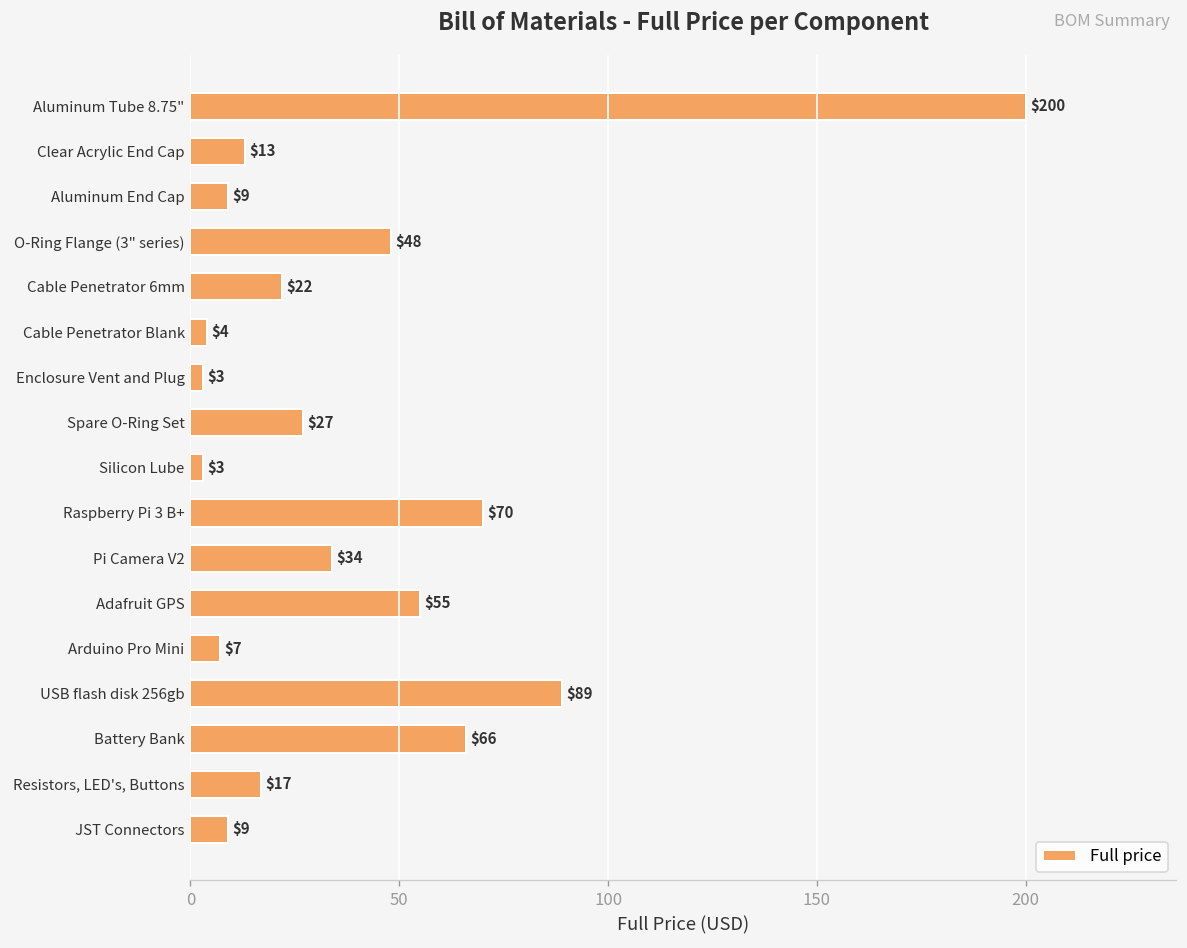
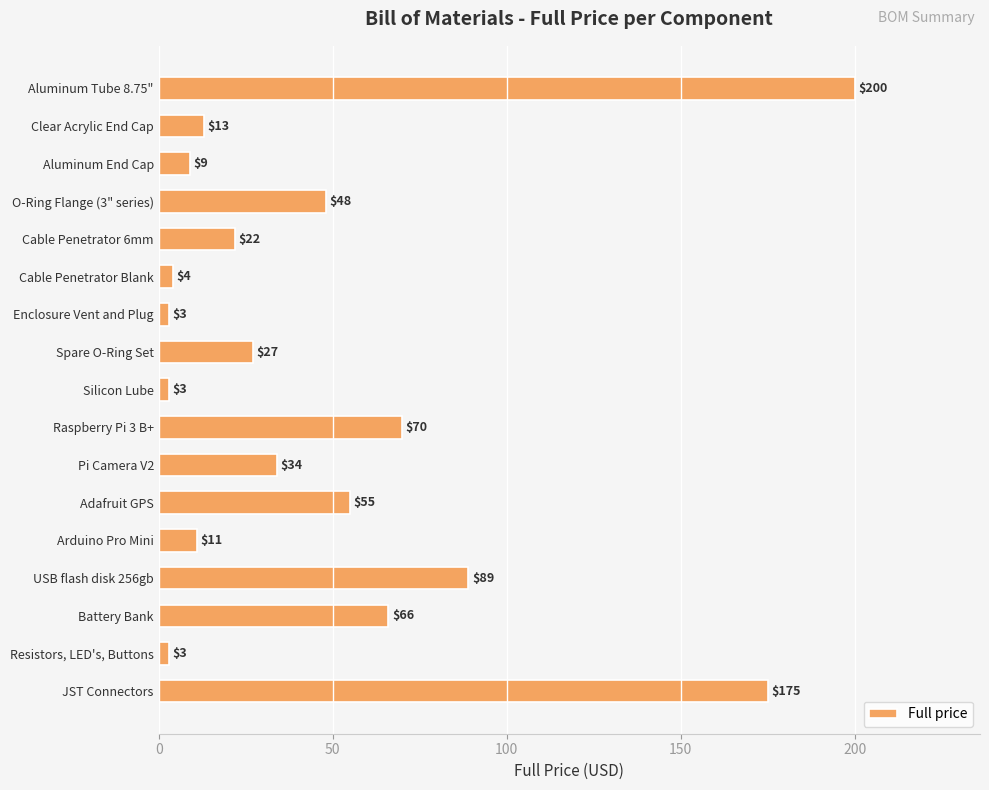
Arduino Pro Mini: $7 -> $11
Resistors, LED's, Buttons: $17 -> $3
JST Connectors: $9 -> $175
